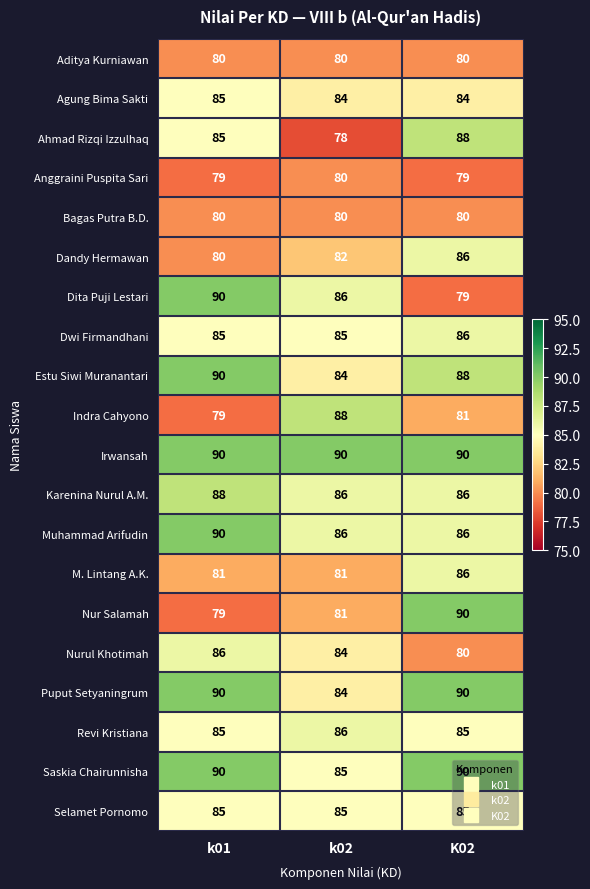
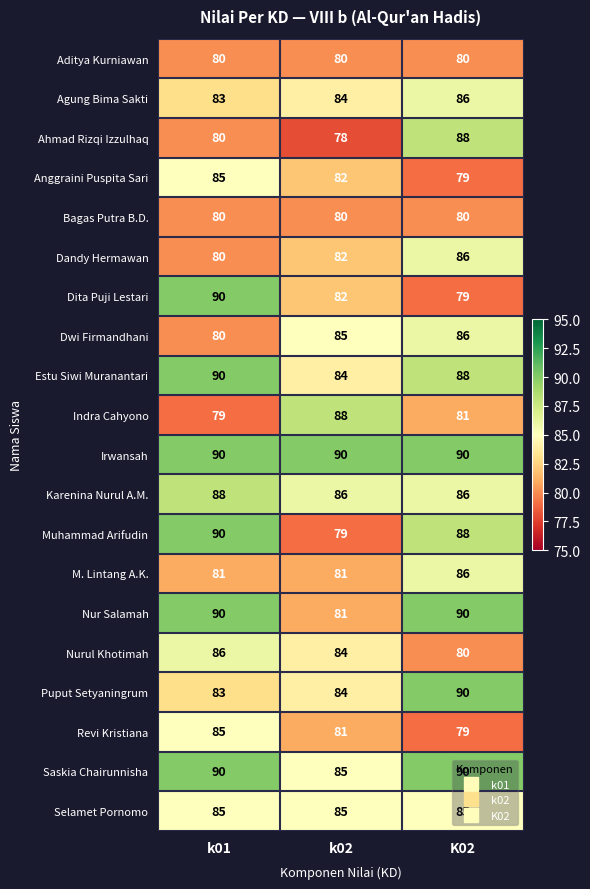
Agung Bima Sakti, k01: 85 -> 83
Agung Bima Sakti, K02: 84 -> 86
Ahmad Rizqi Izzulhaq, k01: 85 -> 80
Anggraini Puspita Sari, k01: 79 -> 85
Anggraini Puspita Sari, k02: 80 -> 82
Dita Puji Lestari, k02: 86 -> 82
Dwi Firmandhani, k01: 85 -> 80
Muhammad Arifudin, k02: 86 -> 79
Muhammad Arifudin, K02: 86 -> 88
Nur Salamah, k01: 79 -> 90
Puput Setyaningrum, k01: 90 -> 83
Revi Kristiana, k02: 86 -> 81
Revi Kristiana, K02: 85 -> 79
